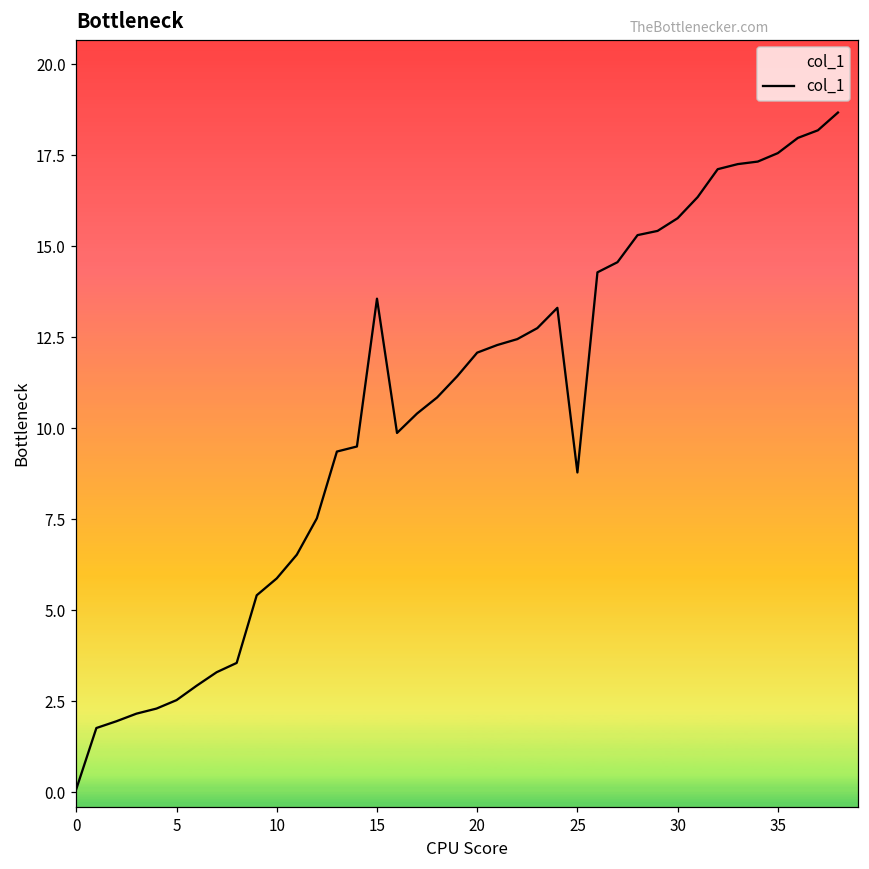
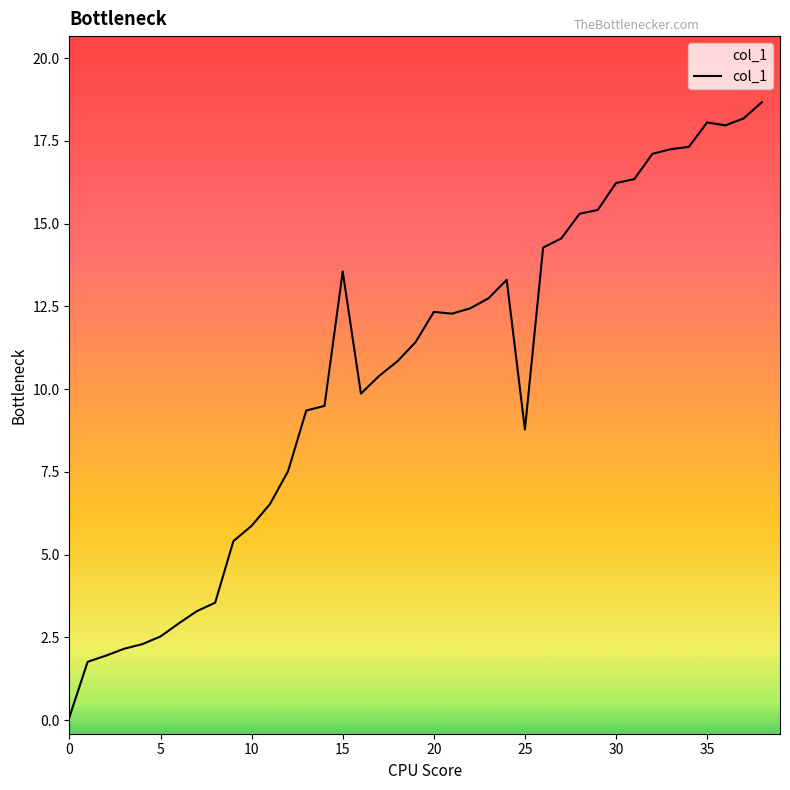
20: 12.1 -> 12.3
30: 15.8 -> 16.2
35: 17.6 -> 18.1
